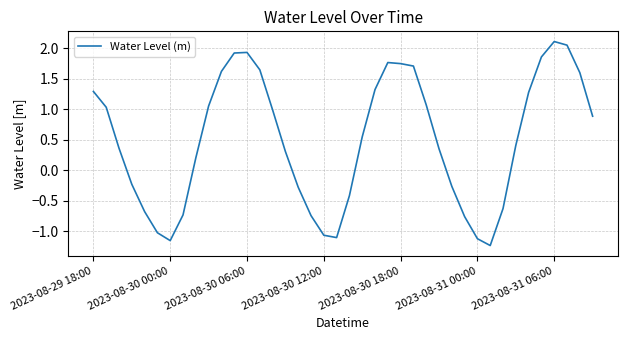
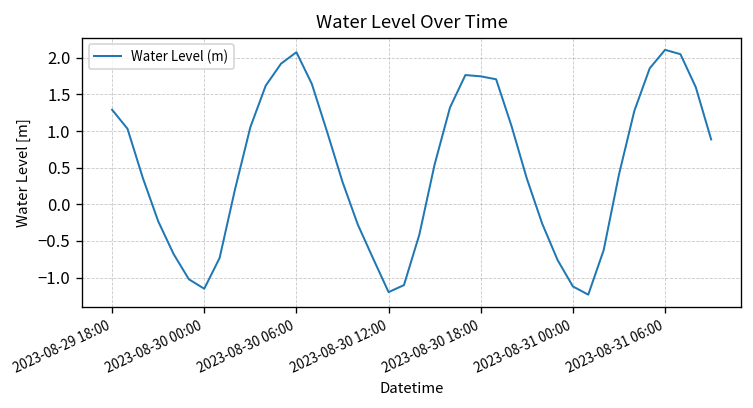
2023-08-30 06:00: 1.9 -> 2.1
2023-08-30 12:00: -1.1 -> -1.2
